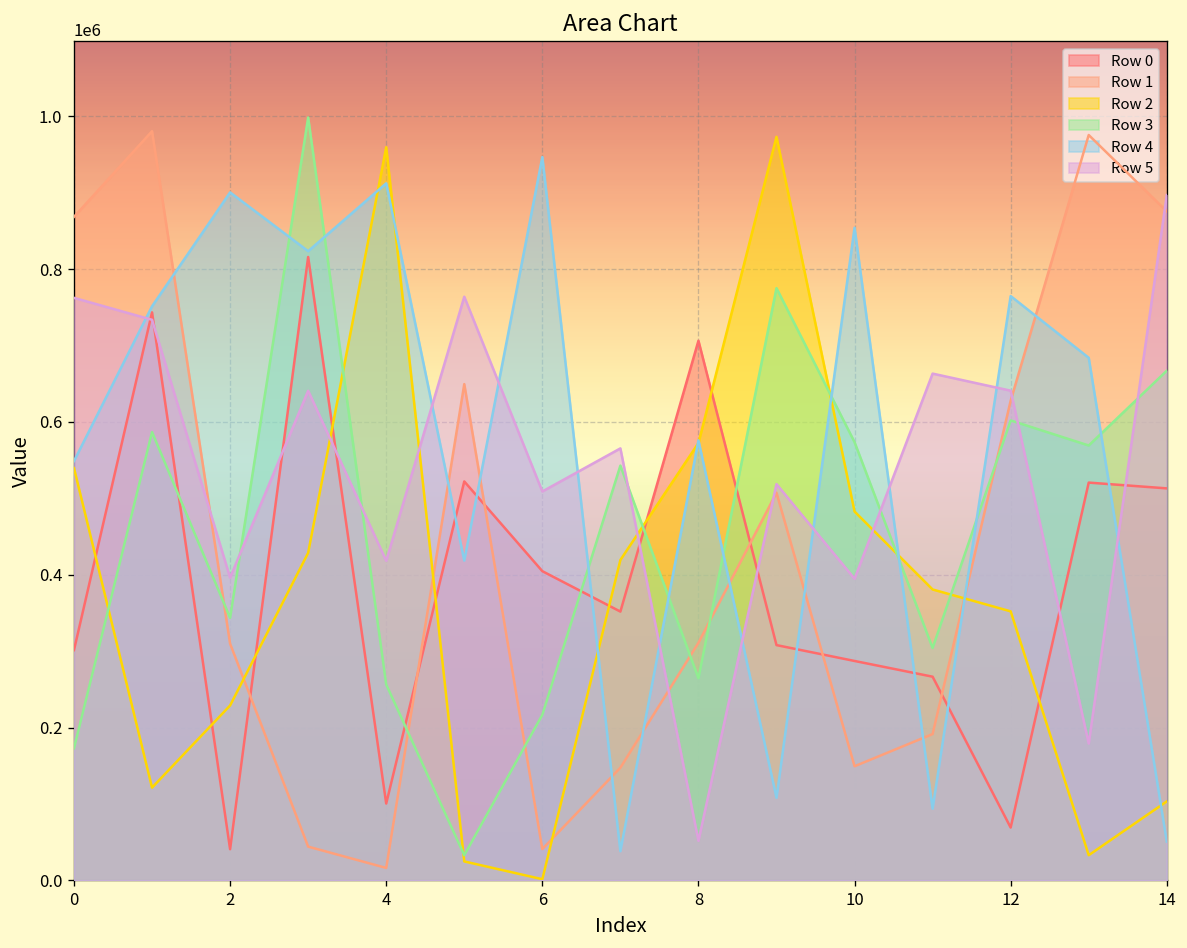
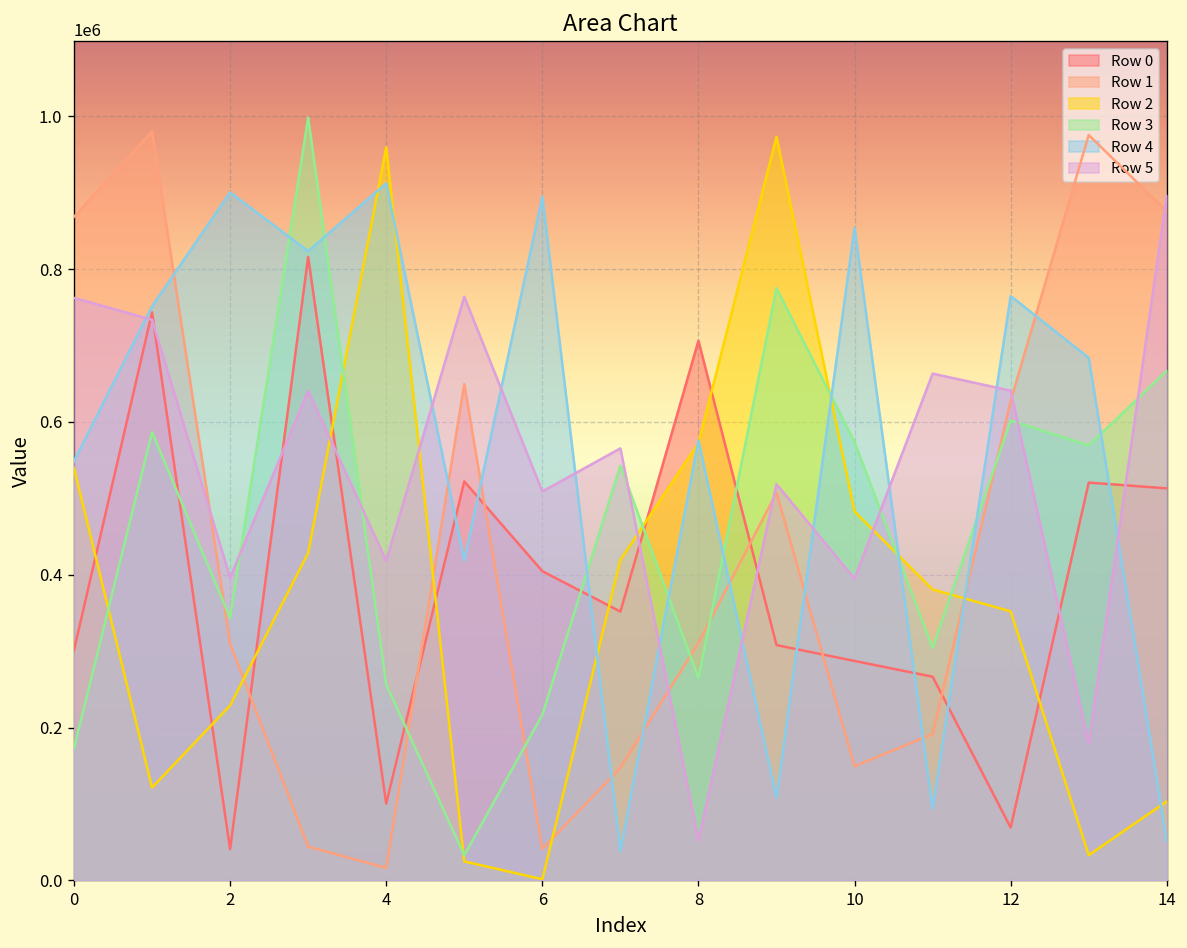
Row 4, 6: 950000 -> 890000
